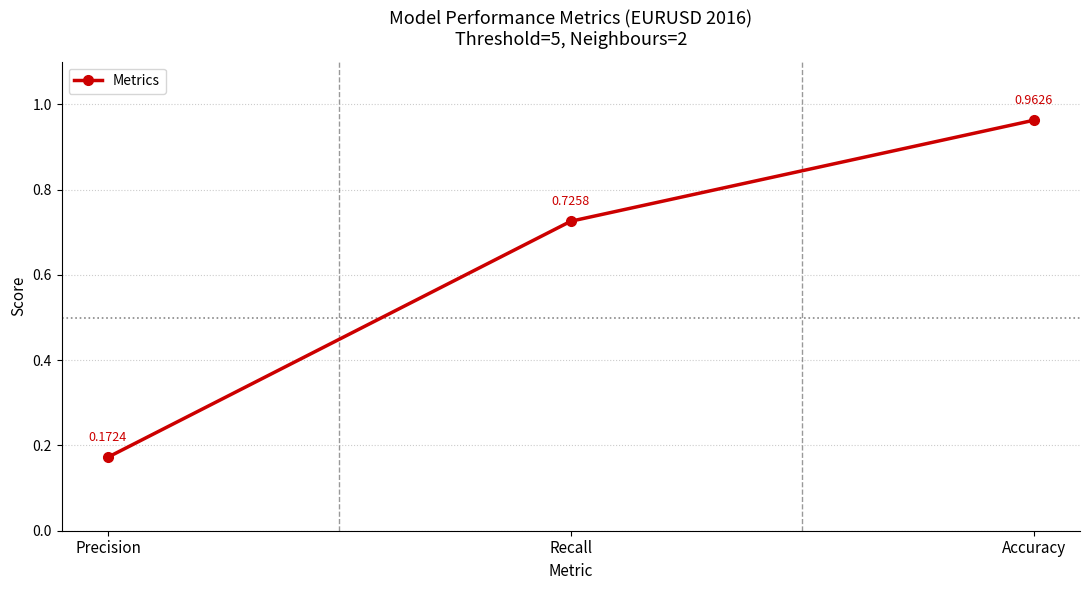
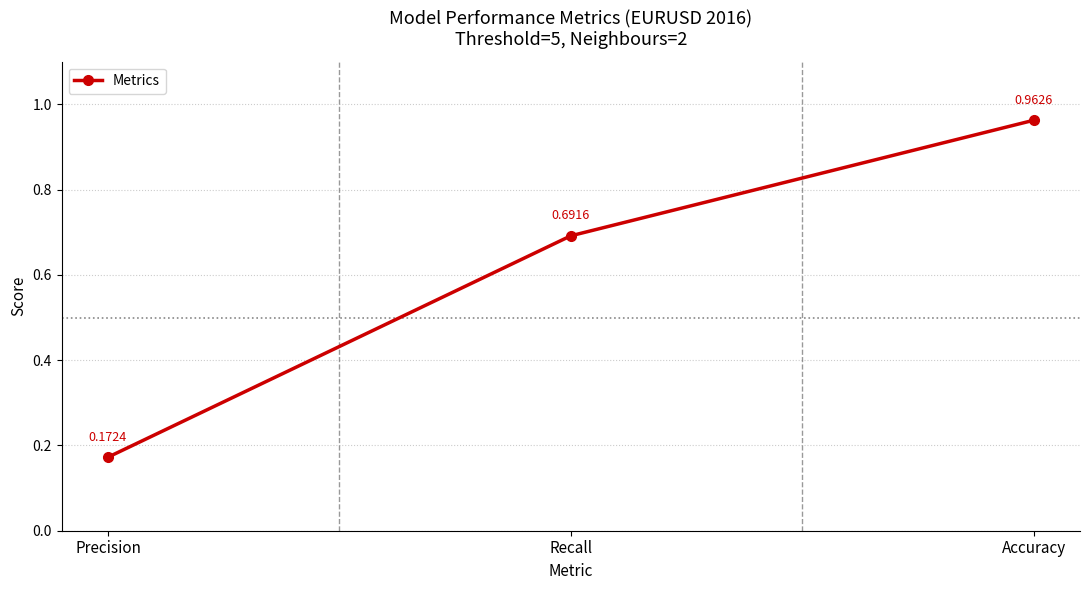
Recall: 0.7258 -> 0.6916
